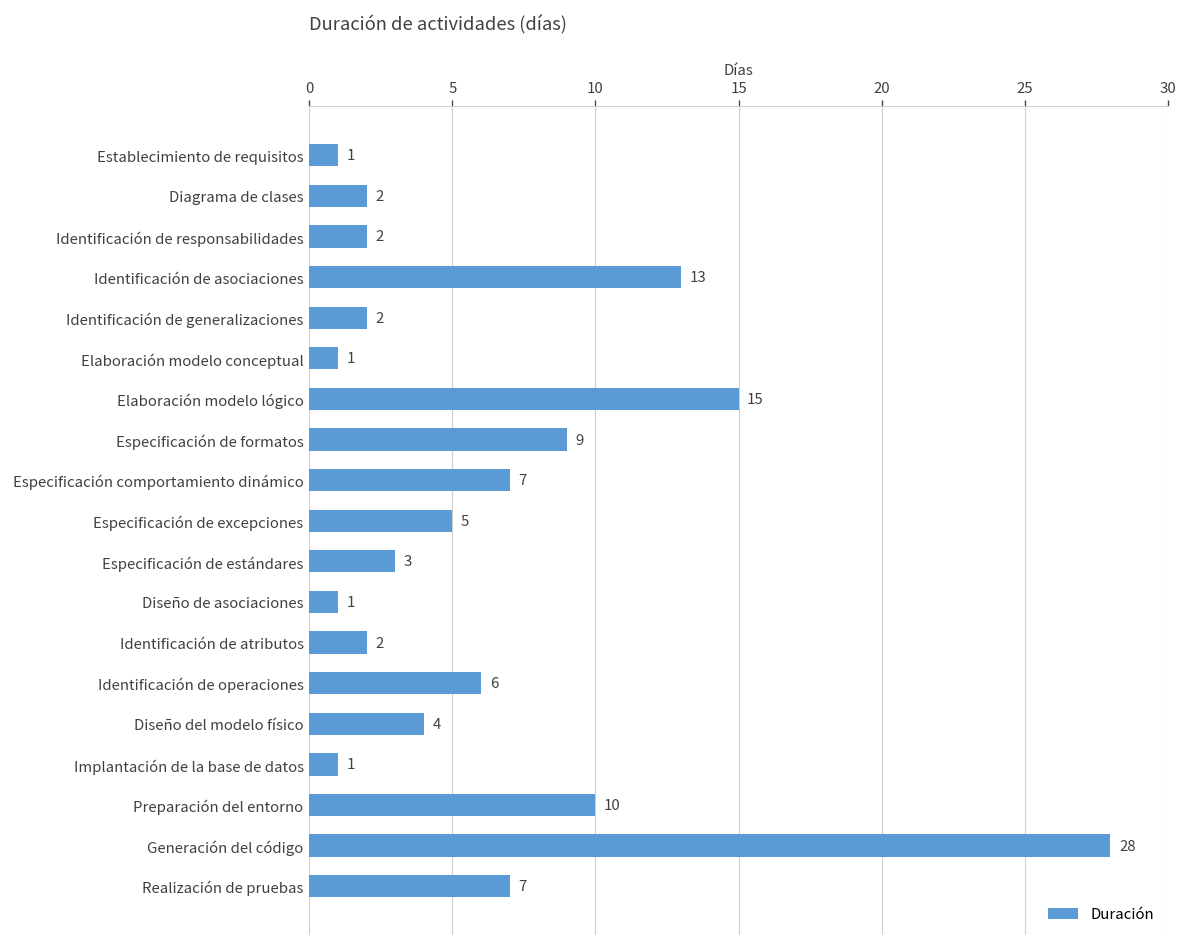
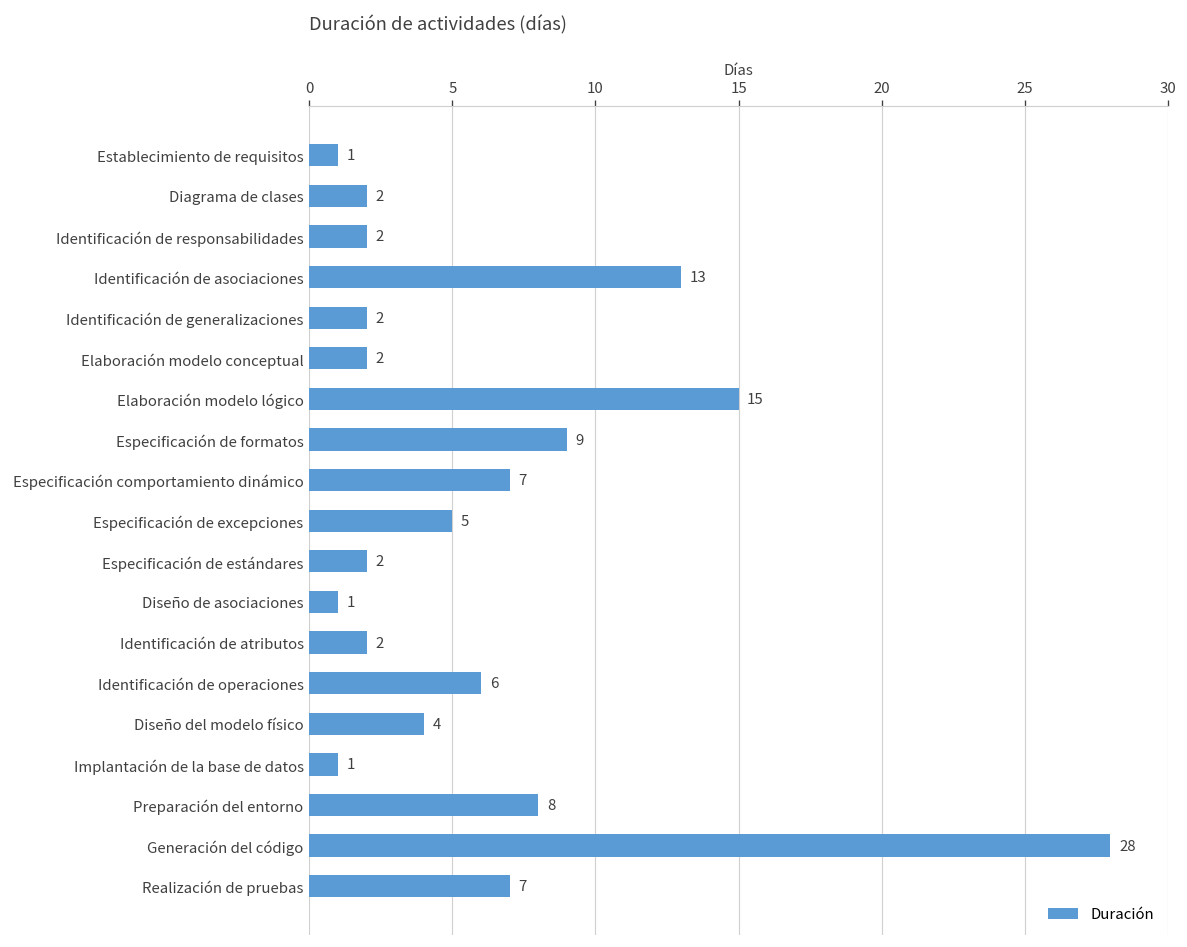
Elaboración modelo conceptual: 1 -> 2
Especificación de estándares: 3 -> 2
Preparación del entorno: 10 -> 8
